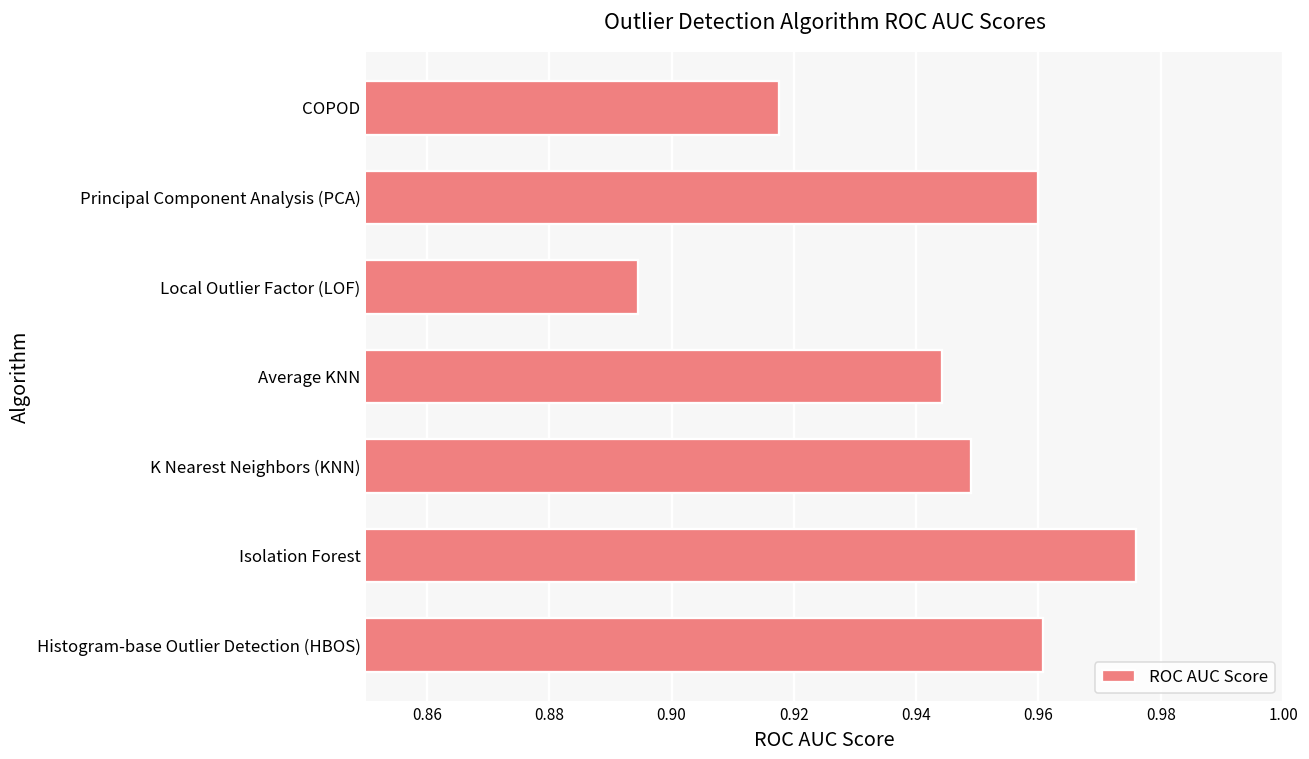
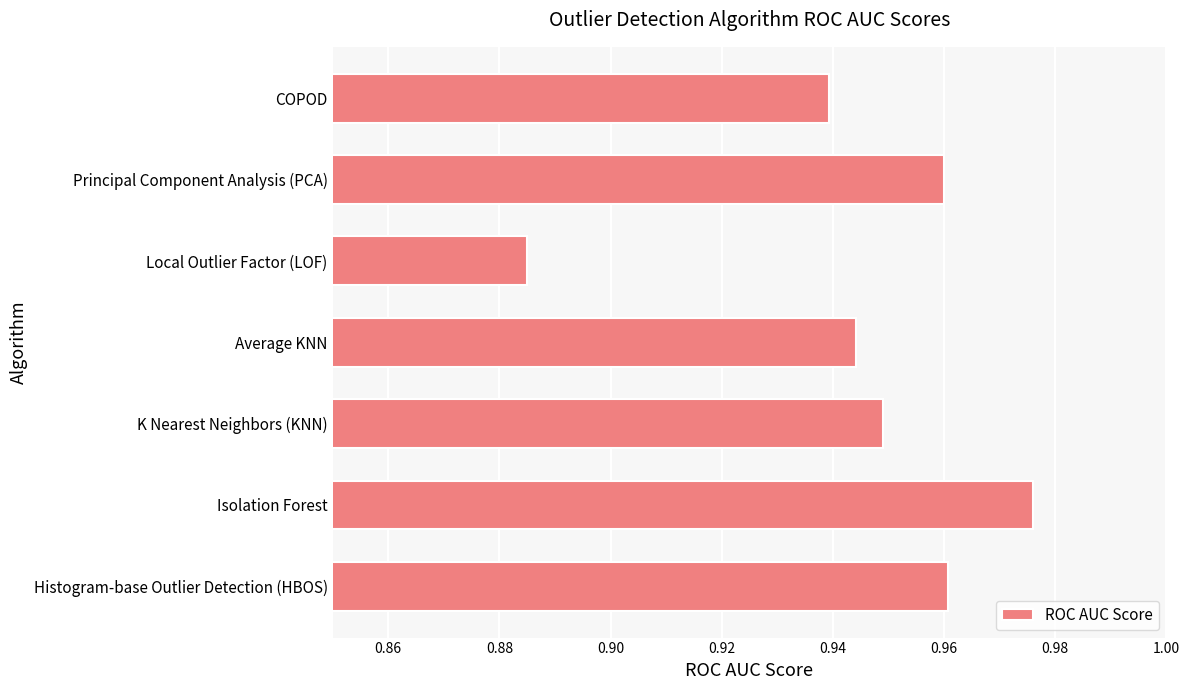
COPOD: 0.917 -> 0.939
Local Outlier Factor (LOF): 0.894 -> 0.885
